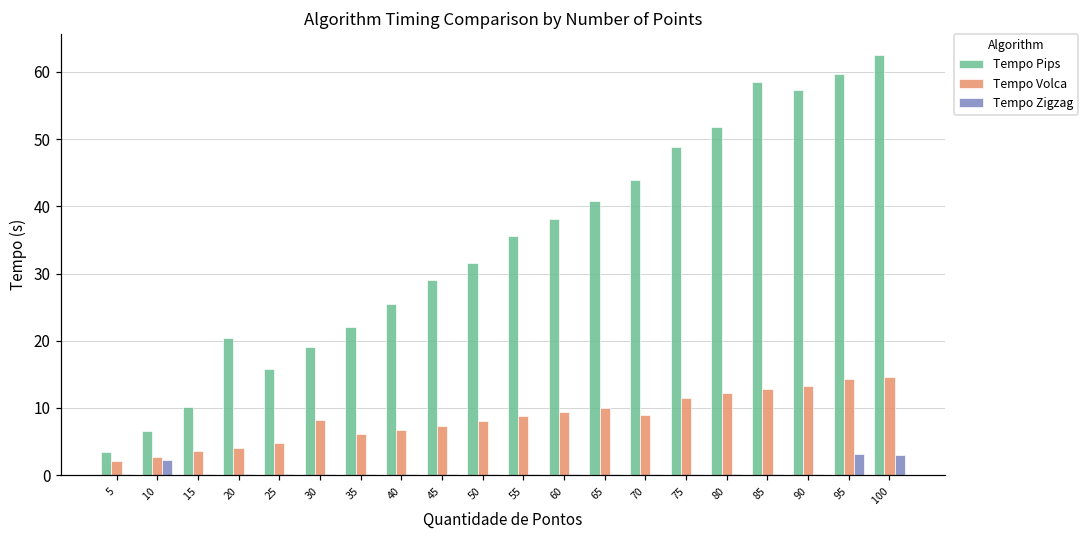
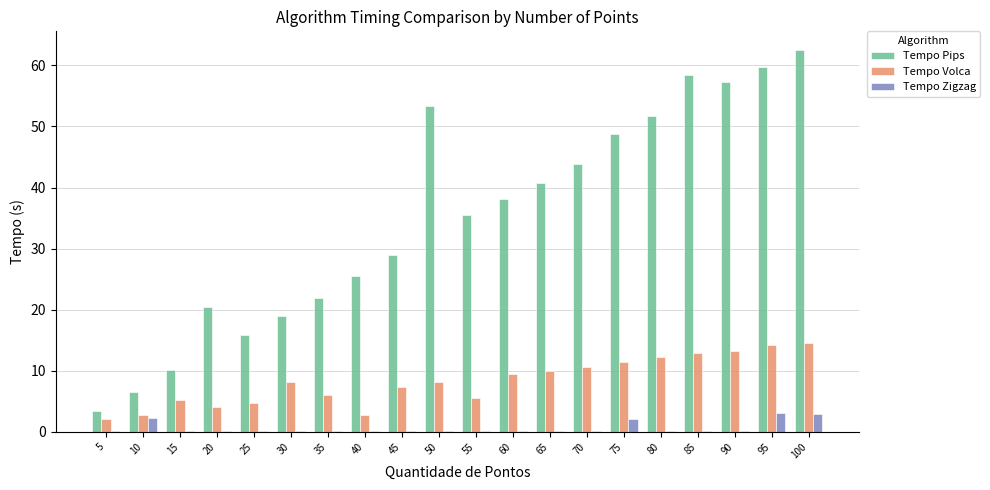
Tempo Volca, 15: 4 -> 5
Tempo Volca, 40: 7 -> 3
Tempo Pips, 50: 32 -> 53
Tempo Volca, 55: 9 -> 6
Tempo Volca, 70: 9 -> 11
Tempo Zigzag, 75: 0 -> 2
